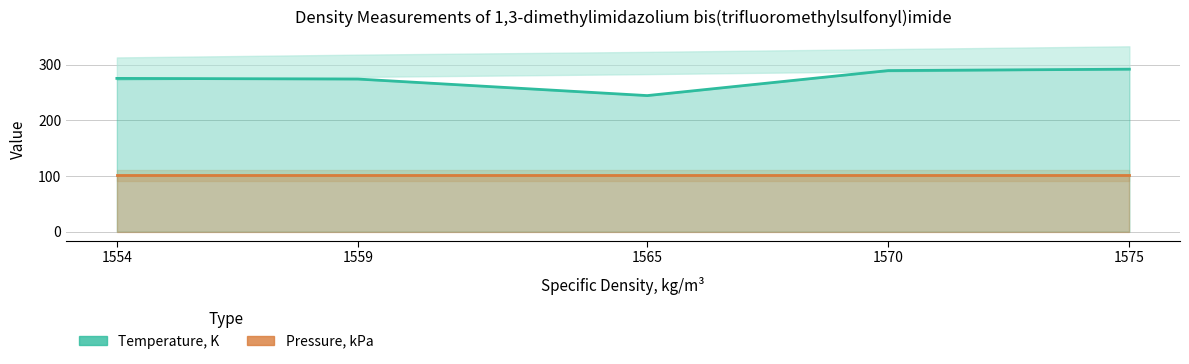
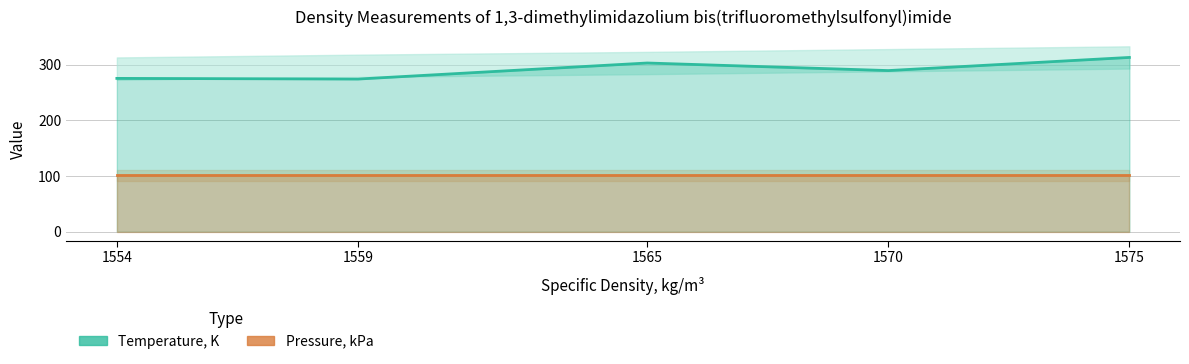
Temperature, K, 1565: 240 -> 300
Temperature, K, 1575: 290 -> 310
